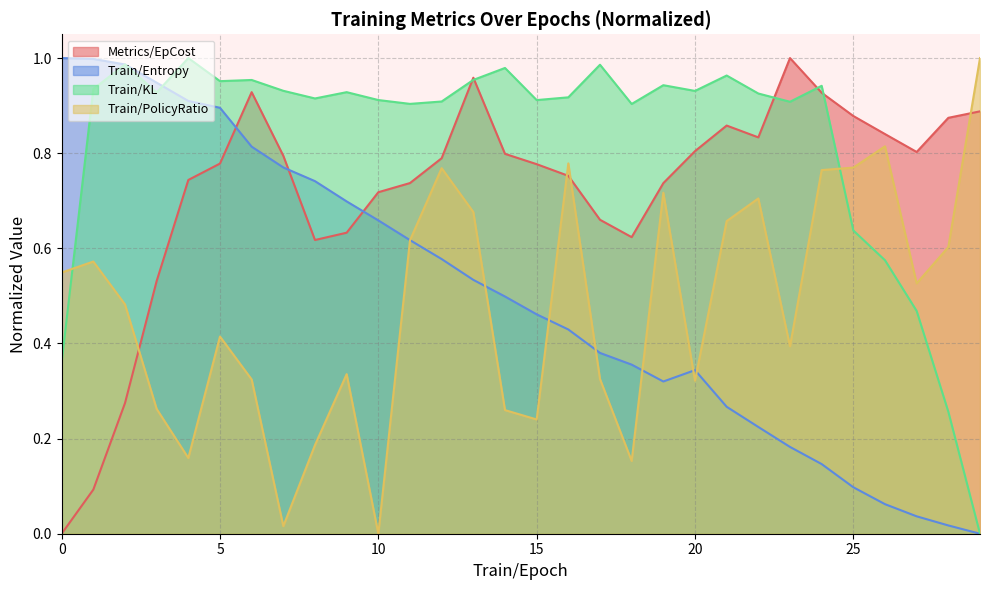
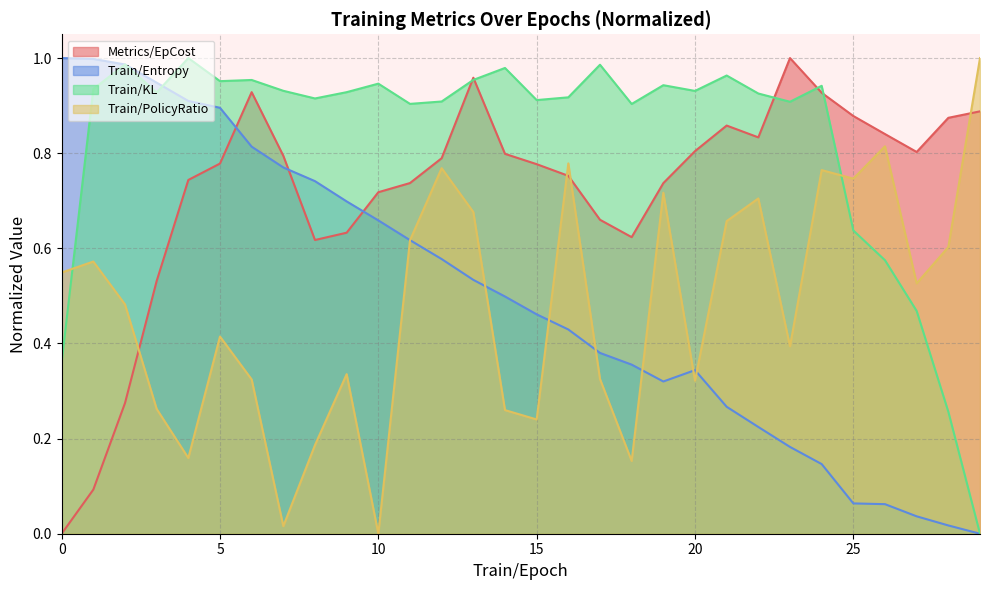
Train/KL, 10: 0.91 -> 0.95
Train/Entropy, 25: 0.10 -> 0.06
Train/PolicyRatio, 25: 0.77 -> 0.75
